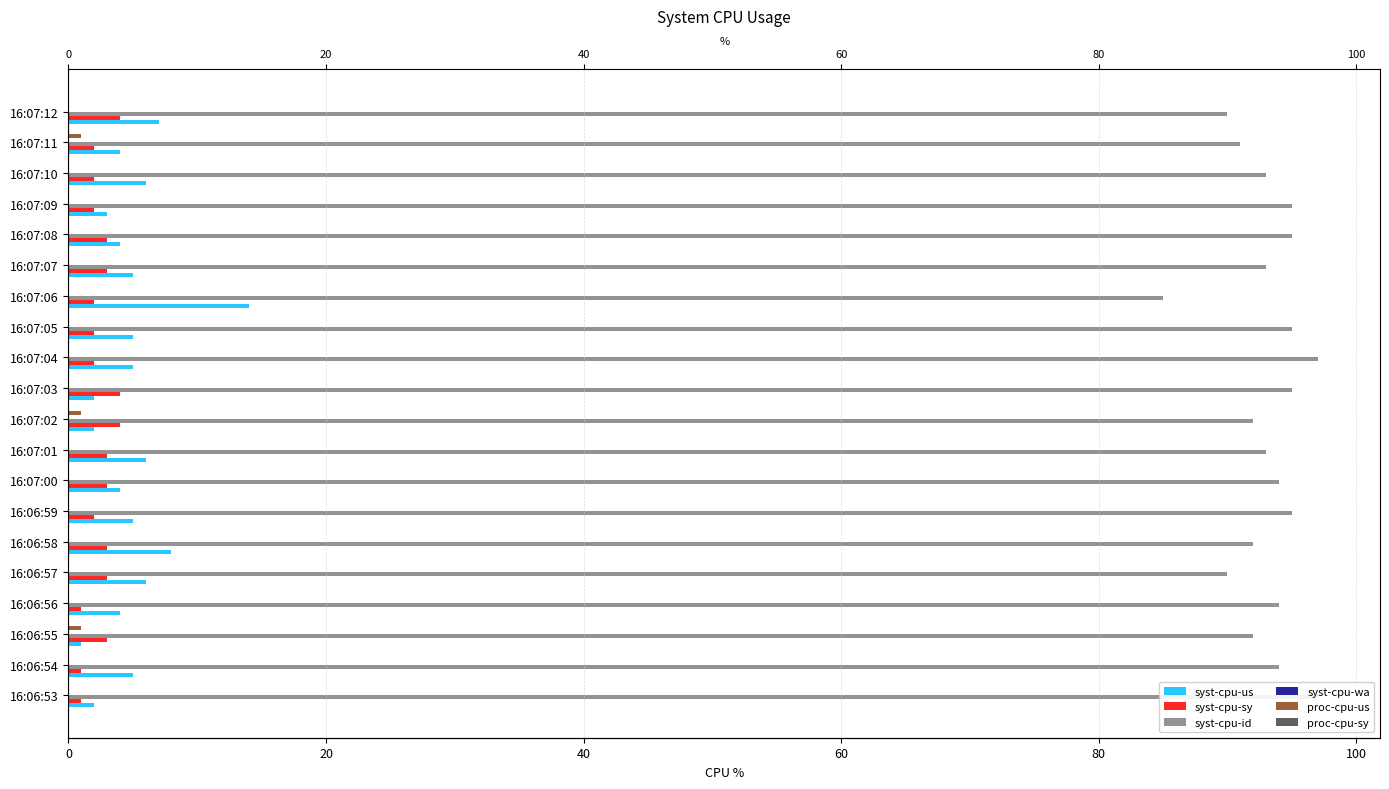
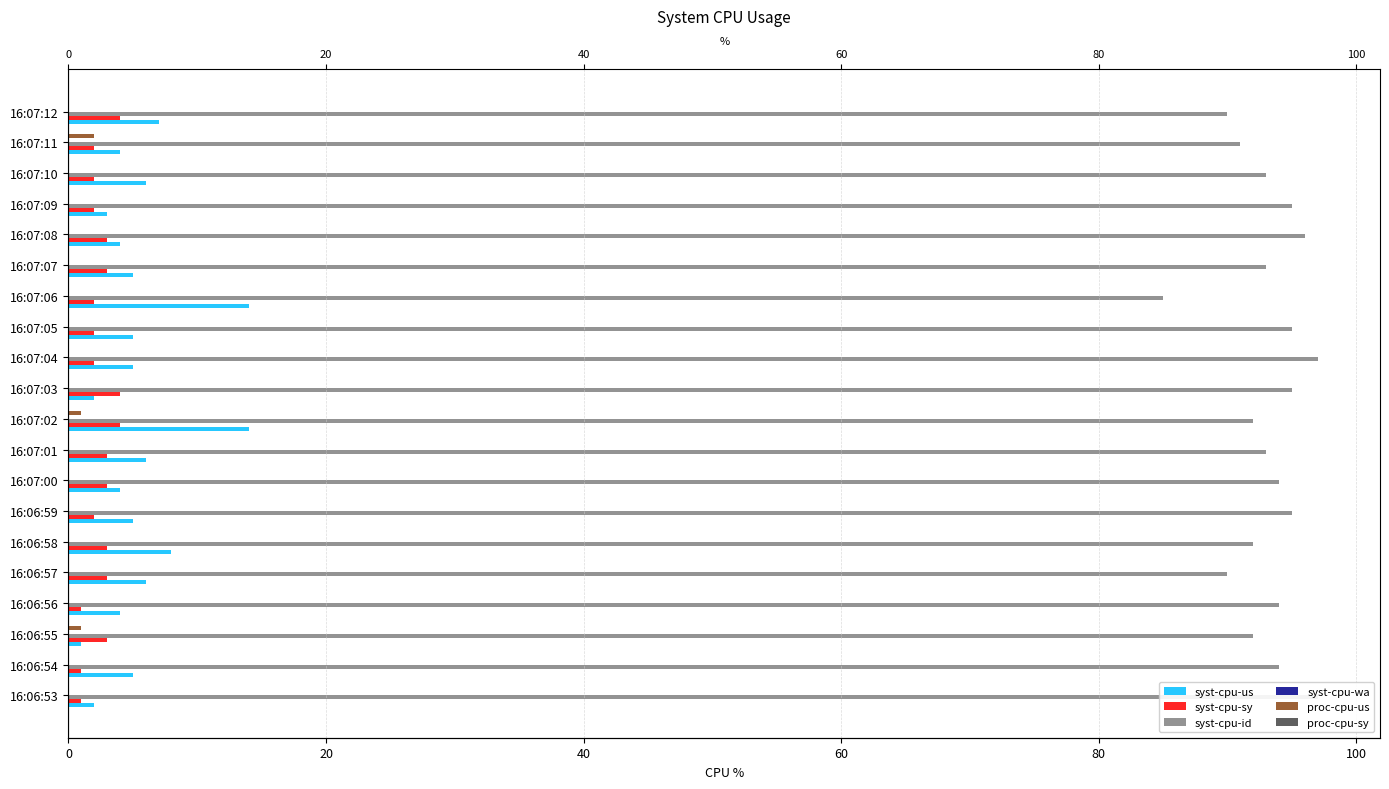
proc-cpu-us, 16:07:11: 1 -> 2
syst-cpu-id, 16:07:08: 95 -> 96
syst-cpu-us, 16:07:02: 2 -> 14
